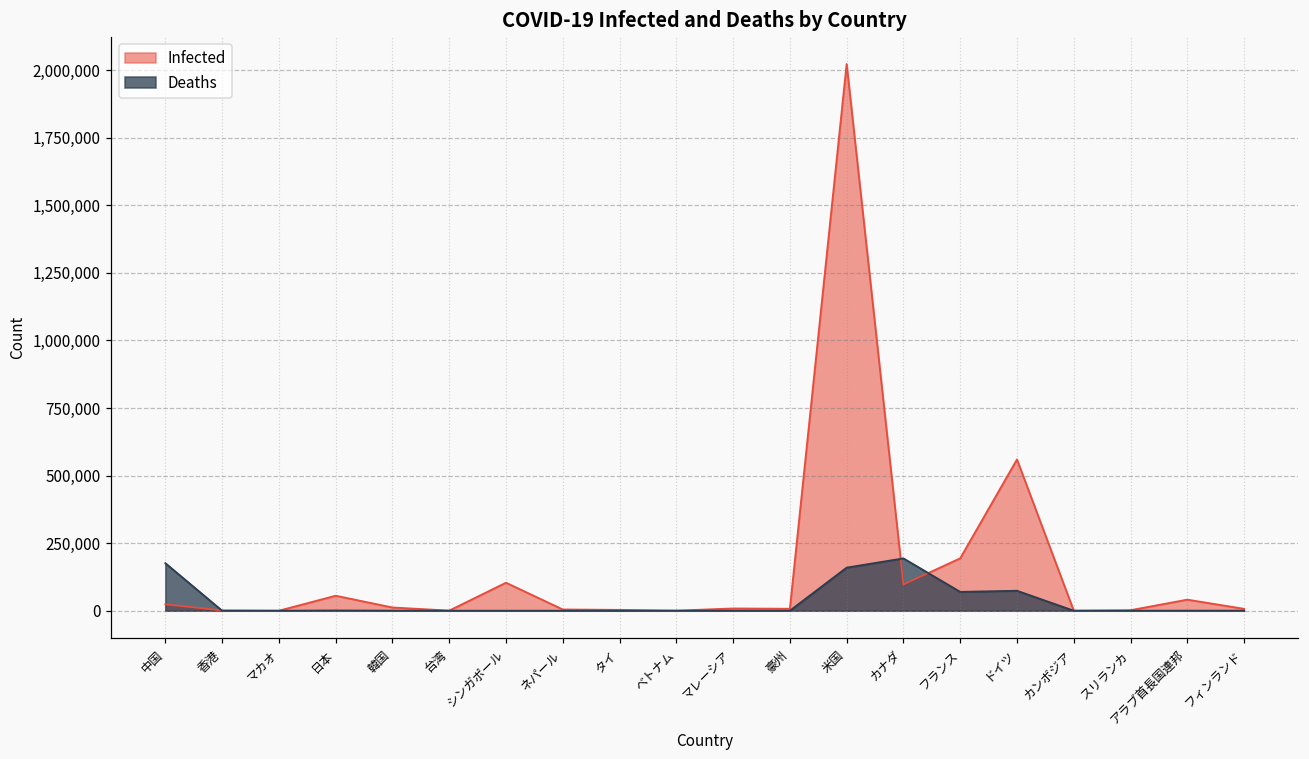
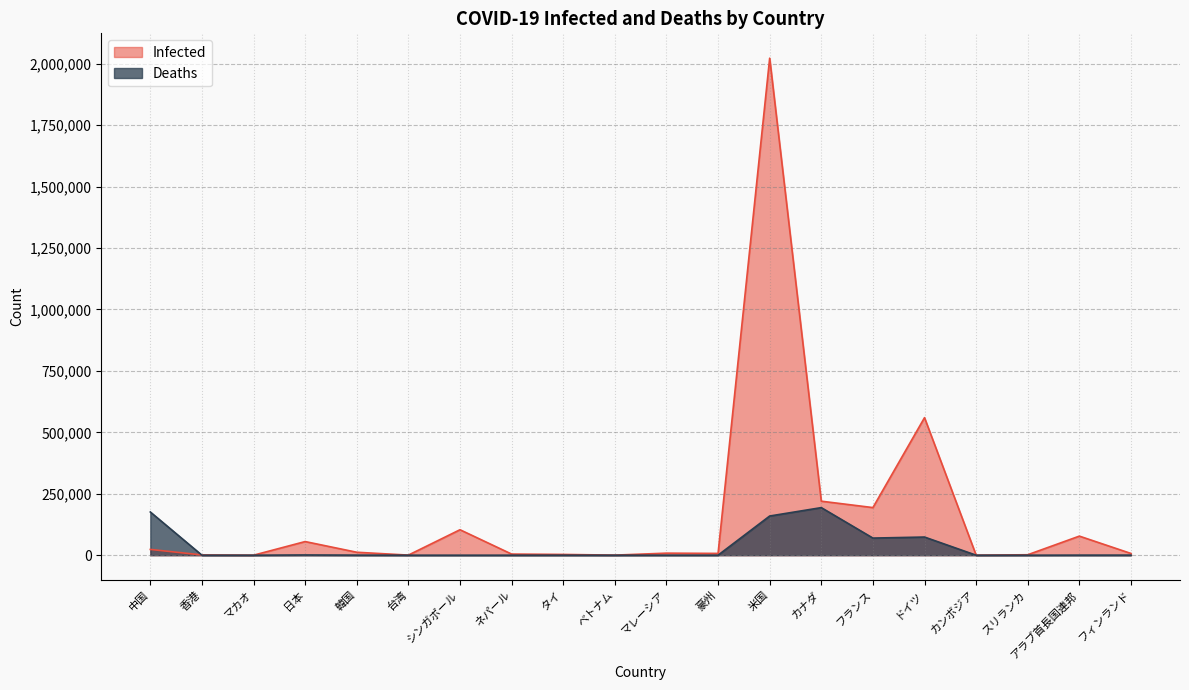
Infected, カナダ: 100,000 -> 220,000
Infected, アラブ首長国連邦: 40,000 -> 80,000
